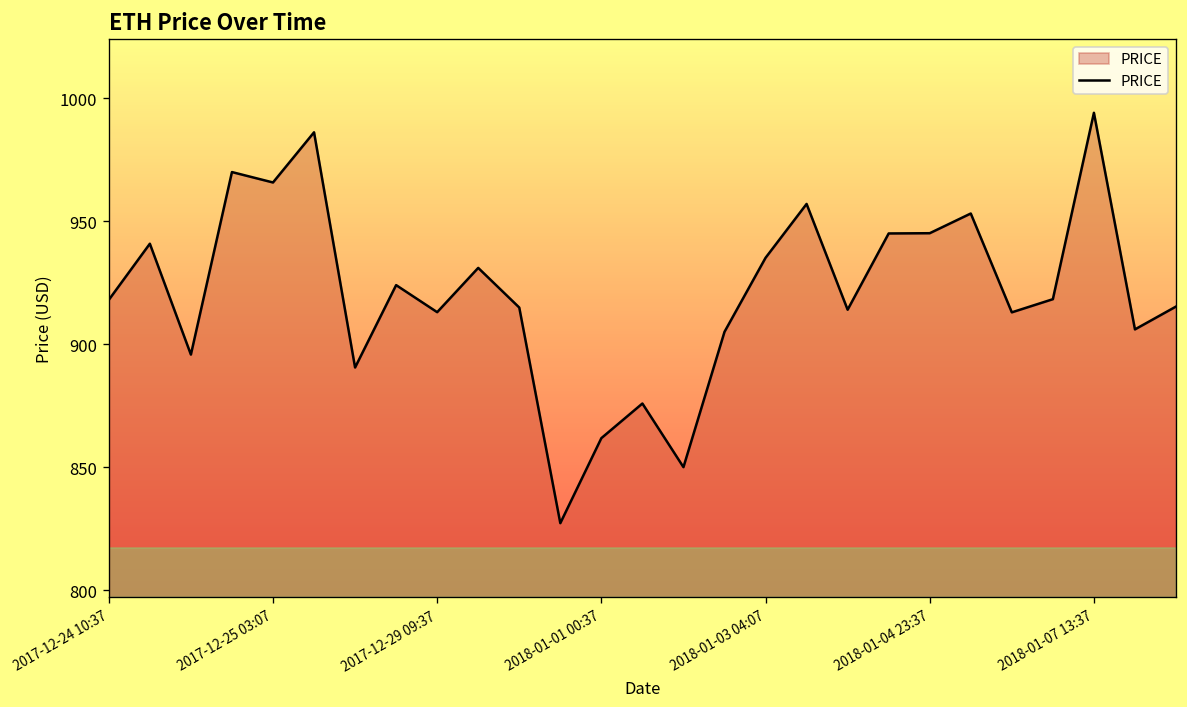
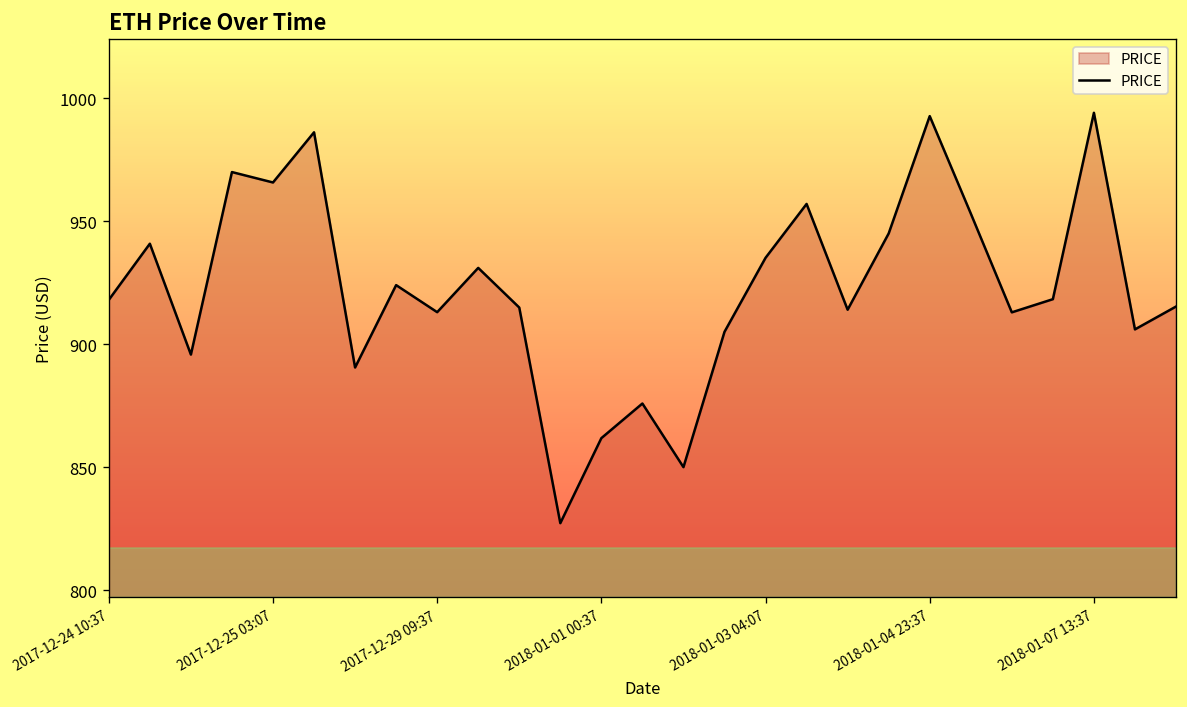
2018-01-04 23:37: 945 -> 993
